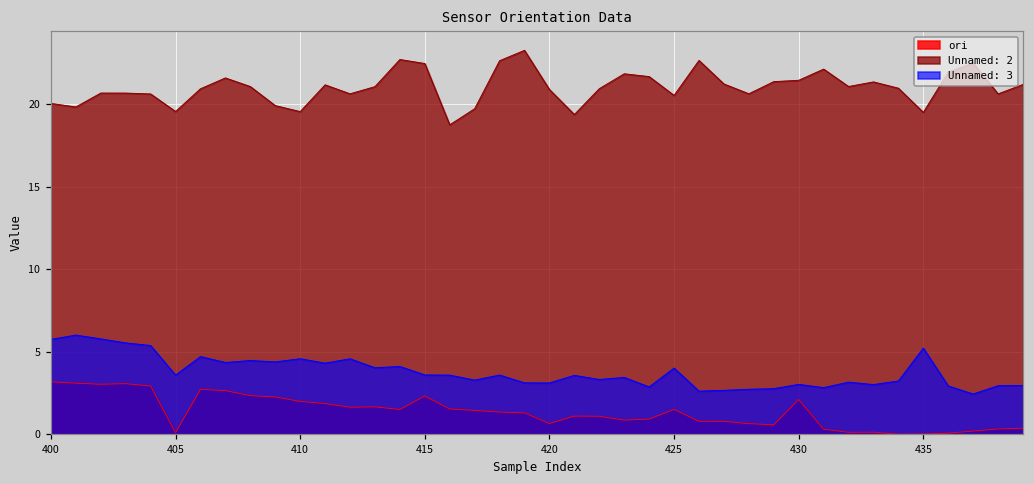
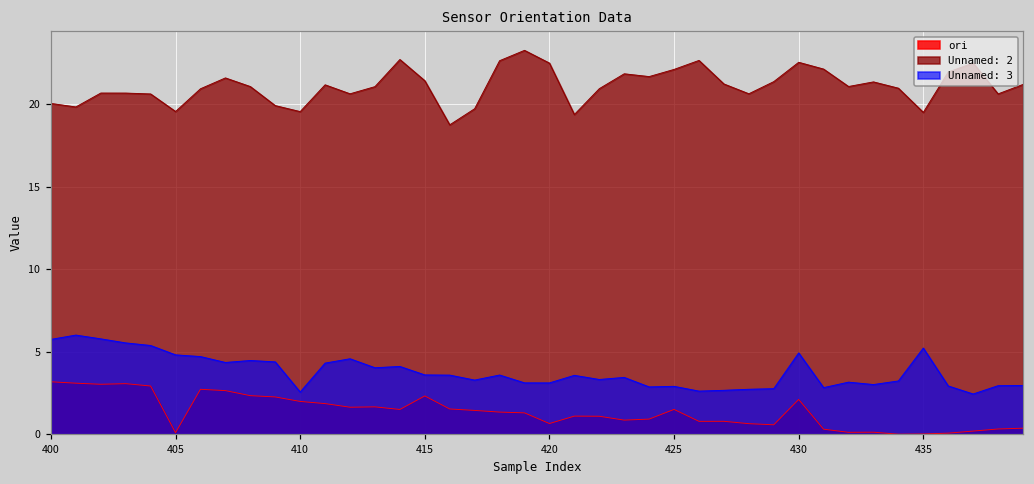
Unnamed: 3, 405: 3.6 -> 4.8
Unnamed: 3, 410: 4.6 -> 2.6
Unnamed: 2, 415: 22.5 -> 21.4
Unnamed: 2, 420: 20.9 -> 22.5
Unnamed: 2, 425: 20.5 -> 22.1
Unnamed: 3, 425: 4.0 -> 2.9
Unnamed: 2, 430: 21.4 -> 22.5
Unnamed: 3, 430: 3.0 -> 4.9
